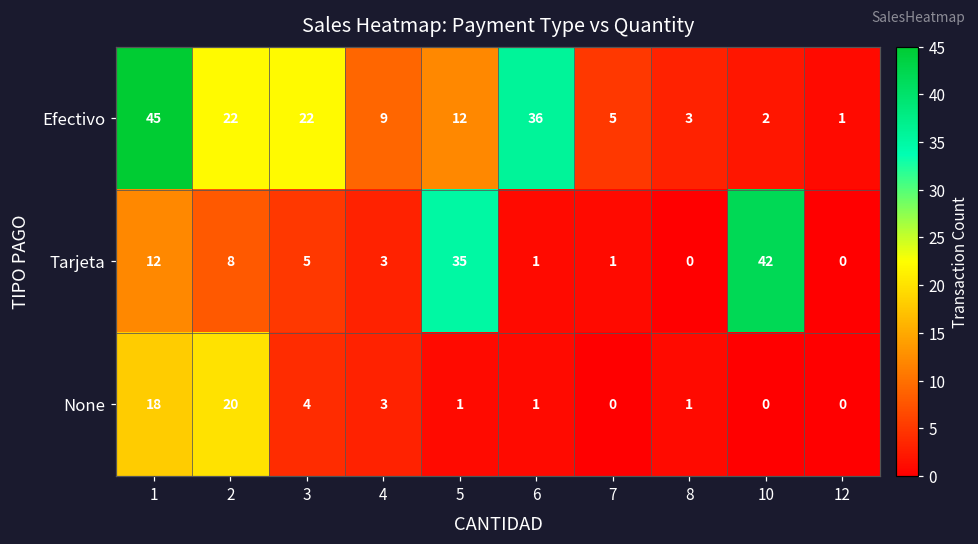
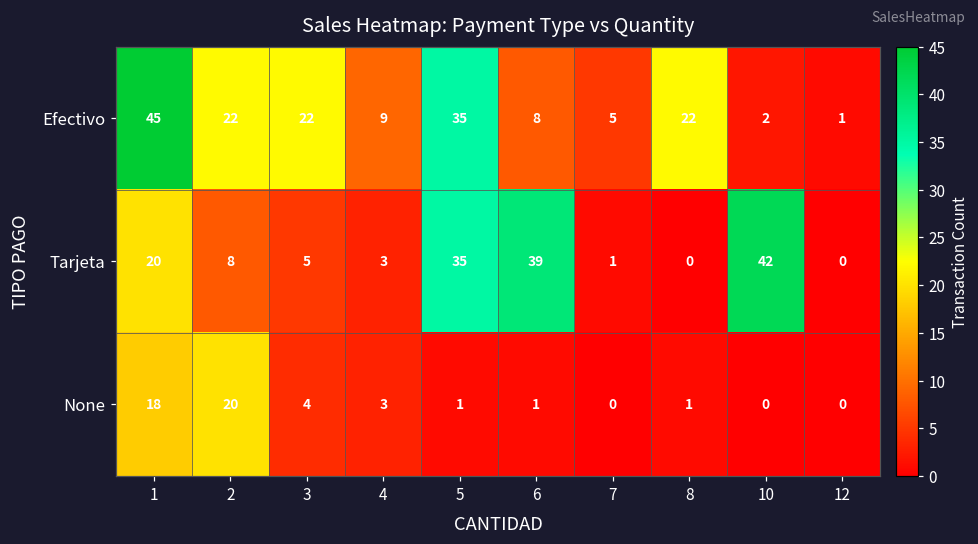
Efectivo, 5: 12 -> 35
Efectivo, 6: 36 -> 8
Efectivo, 8: 3 -> 22
Tarjeta, 1: 12 -> 20
Tarjeta, 6: 1 -> 39
